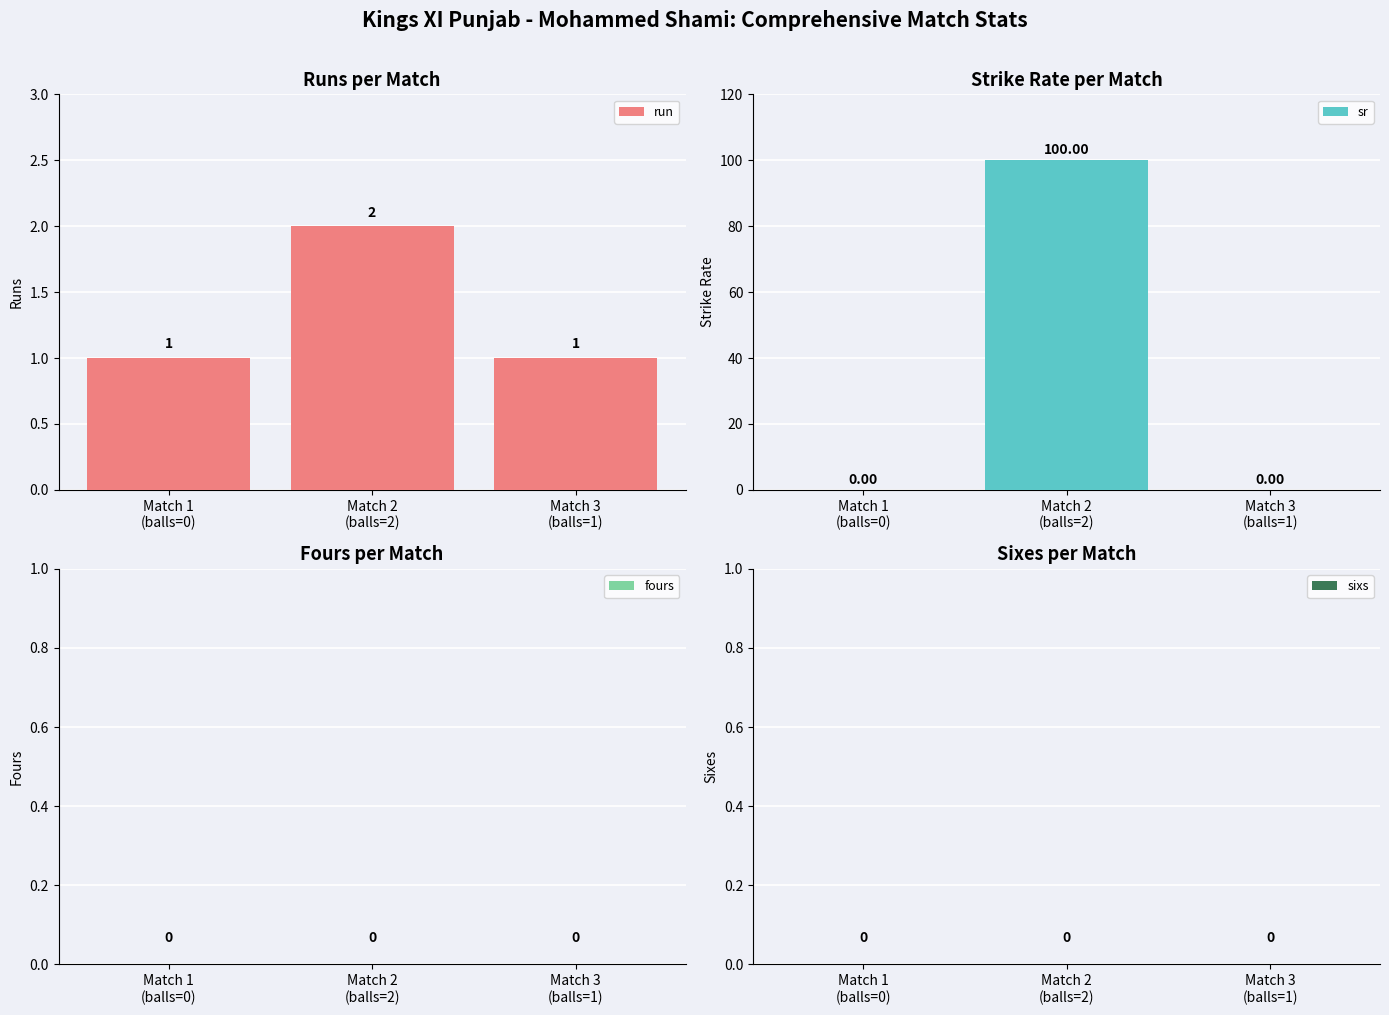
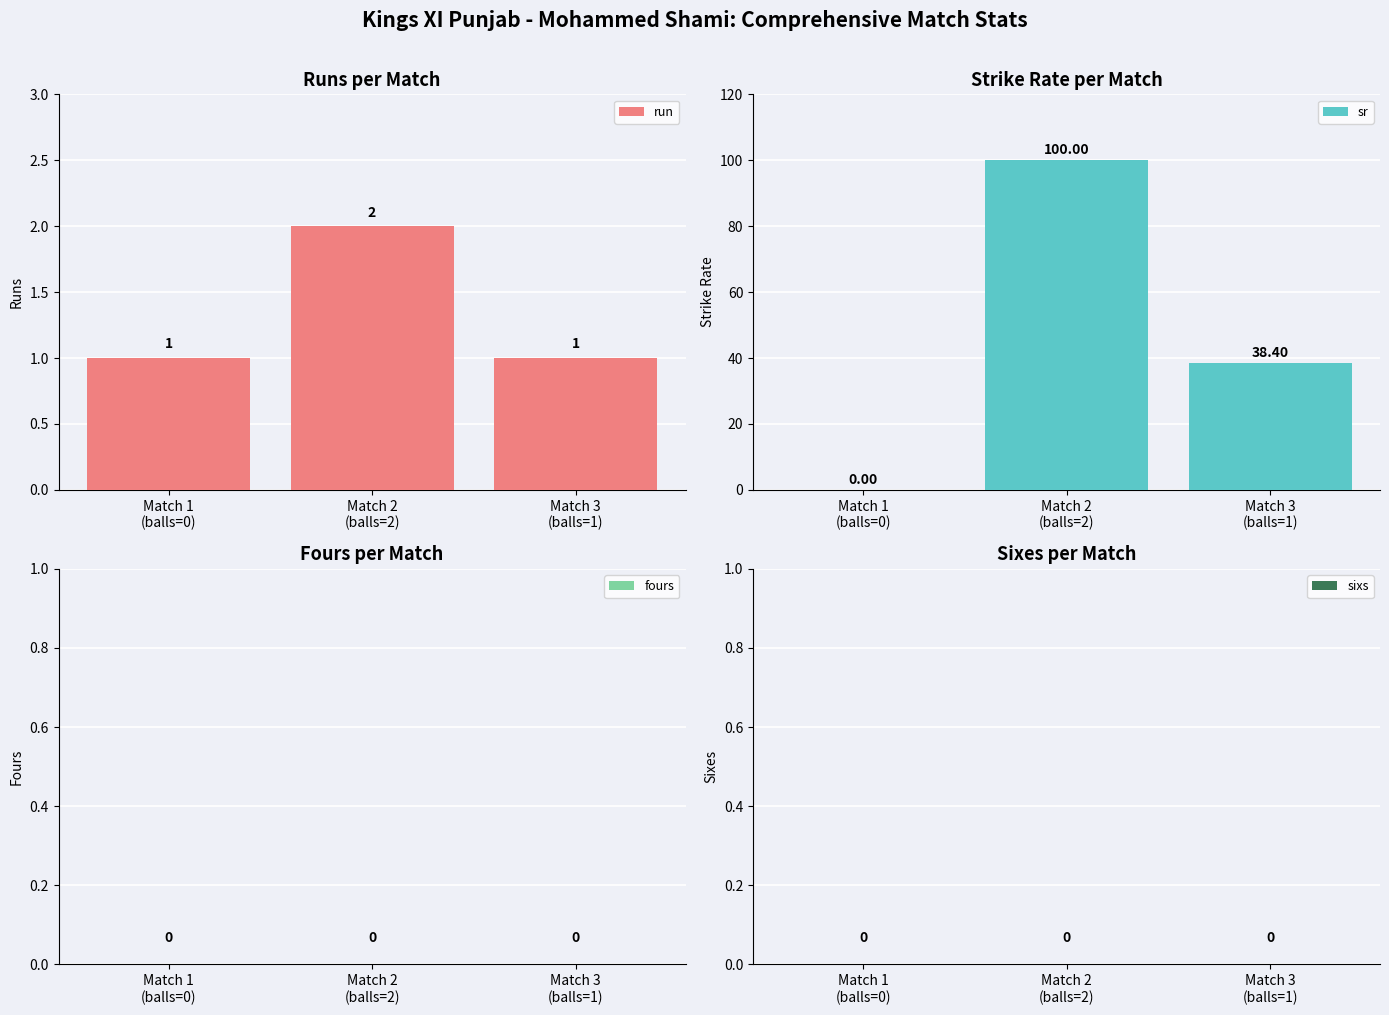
Strike Rate per Match, Match 3 (balls=1): 0.00 -> 38.40
